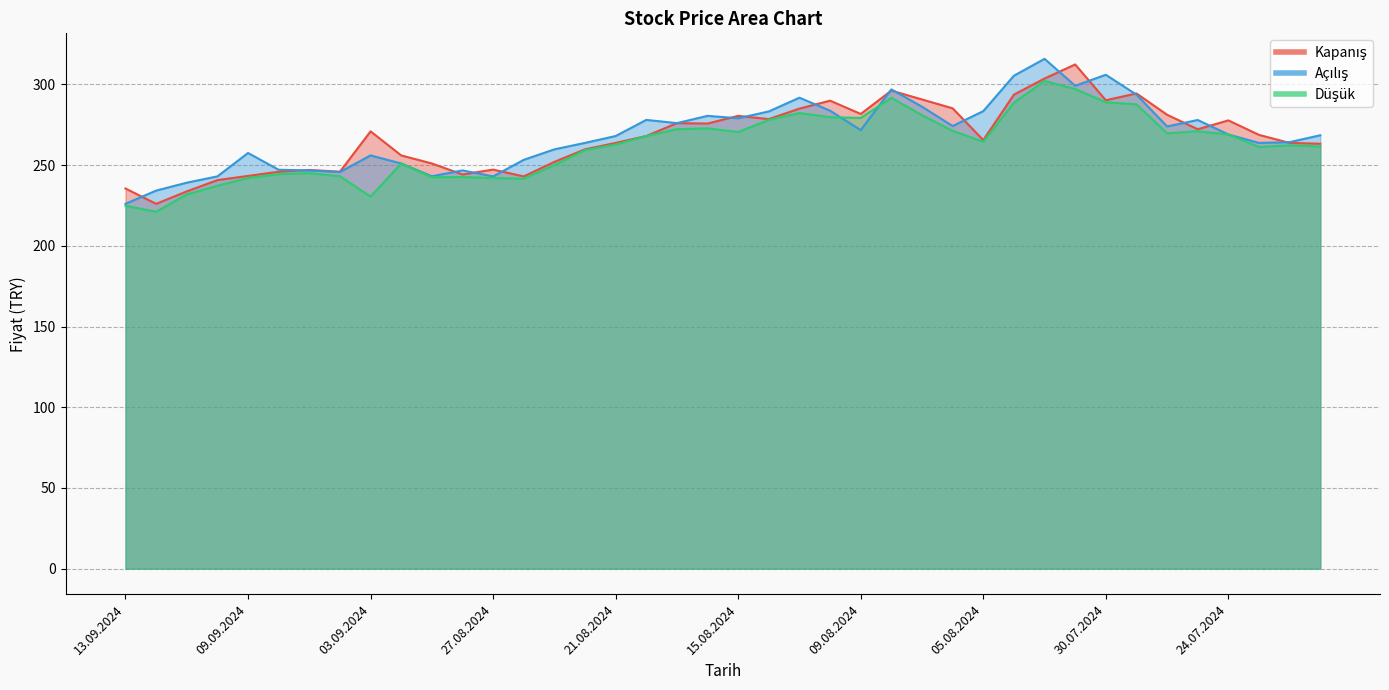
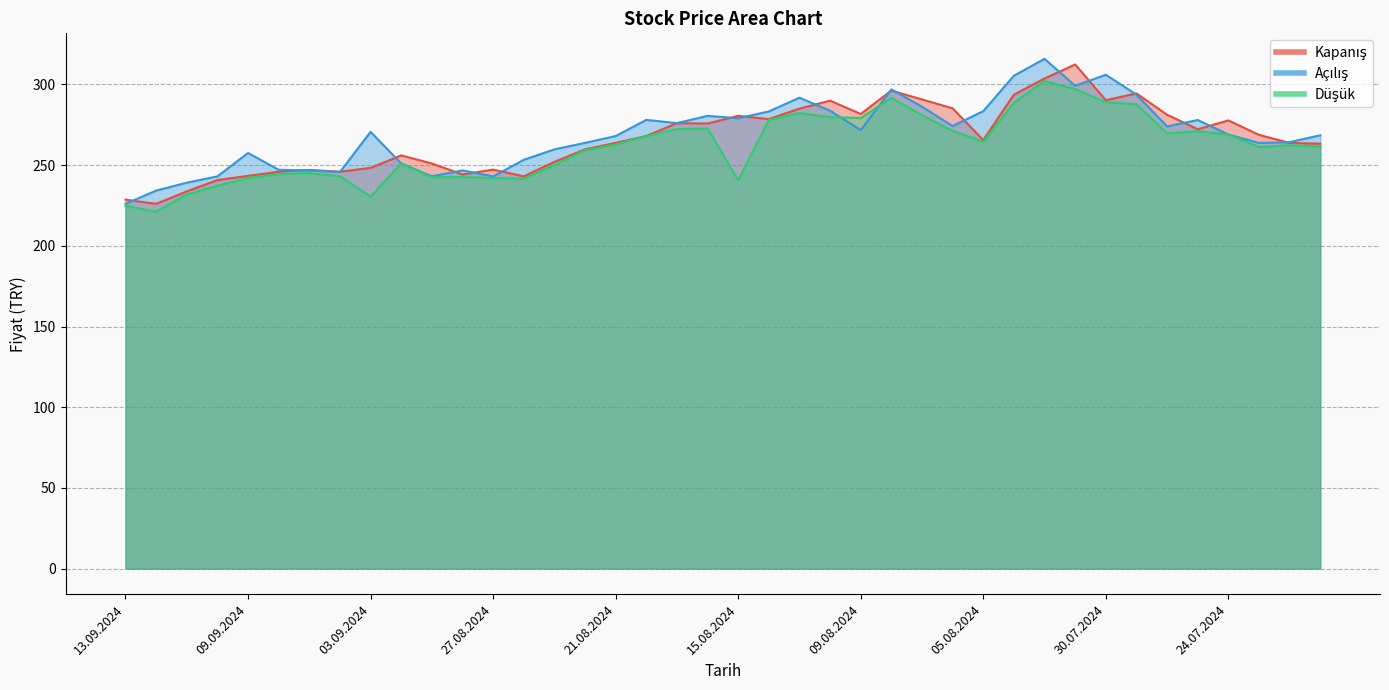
Kapanış, 13.09.2024: 236 -> 229
Kapanış, 03.09.2024: 271 -> 248
Açılış, 03.09.2024: 256 -> 271
Düşük, 15.08.2024: 271 -> 241
